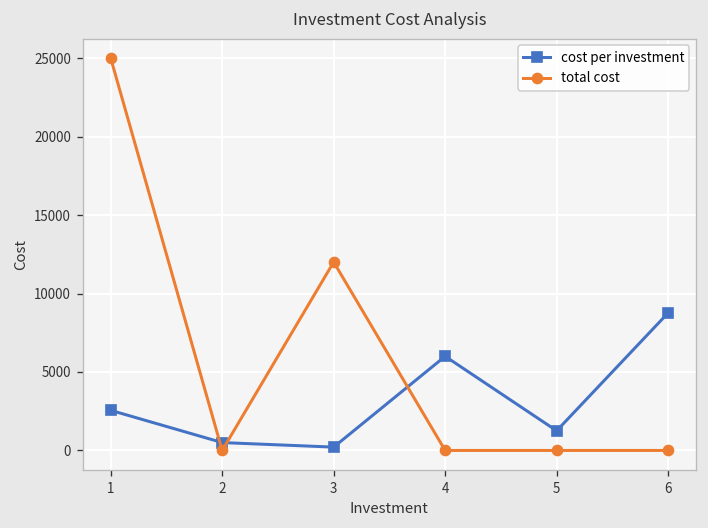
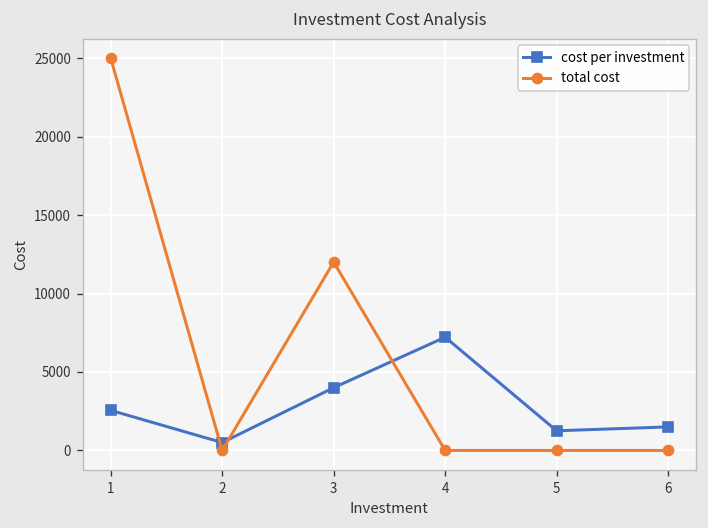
cost per investment, 3: 200 -> 4000
cost per investment, 4: 6000 -> 7200
cost per investment, 6: 8800 -> 1500
